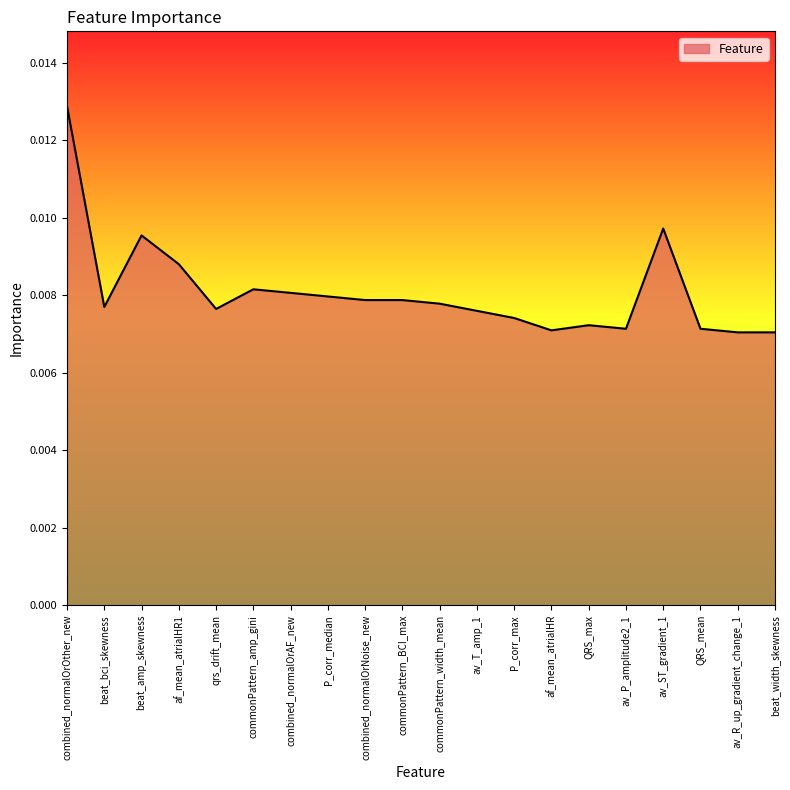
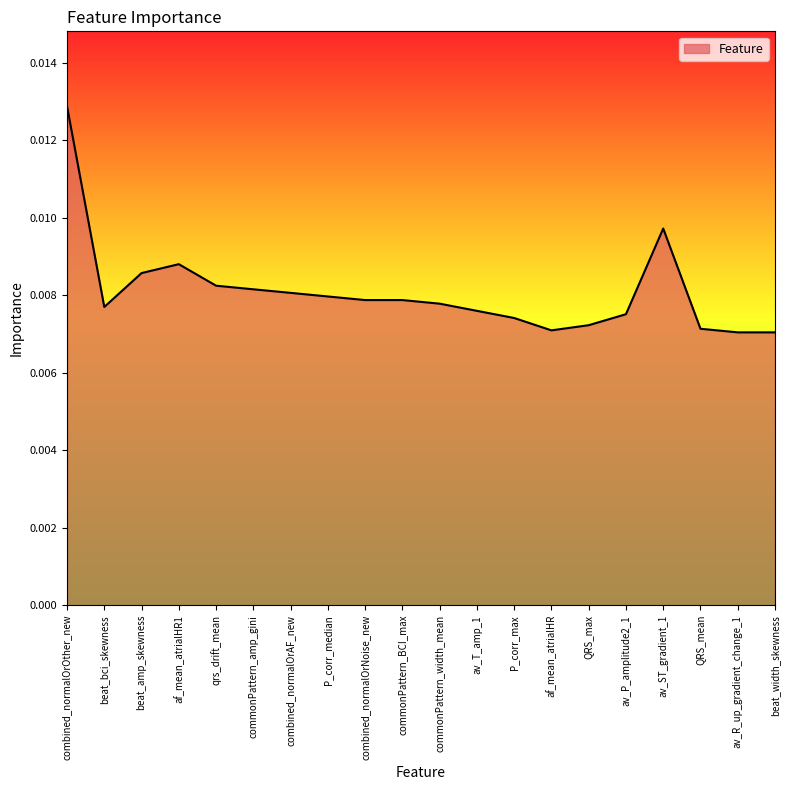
beat_amp_skewness: 0.0095 -> 0.0086
qrs_drift_mean: 0.0077 -> 0.0083
av_P_amplitude2_1: 0.0071 -> 0.0075
